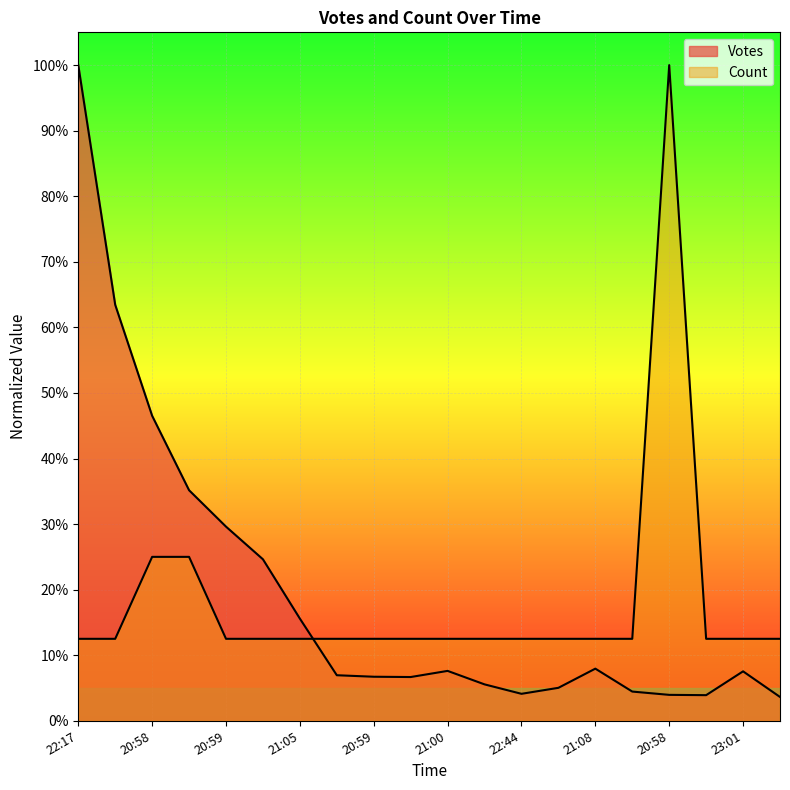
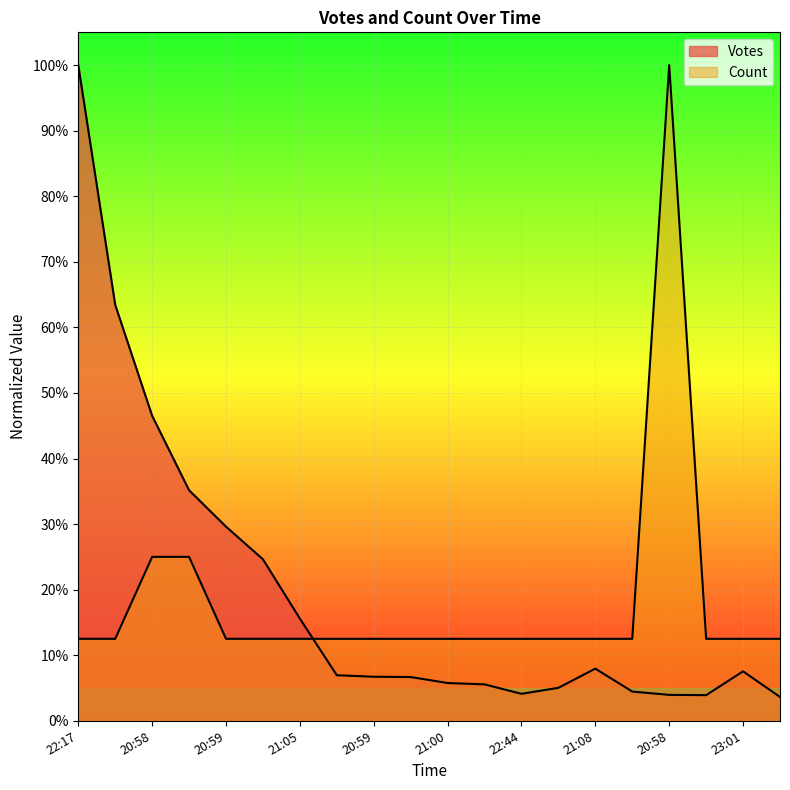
Votes, 21:00: 8% -> 6%
